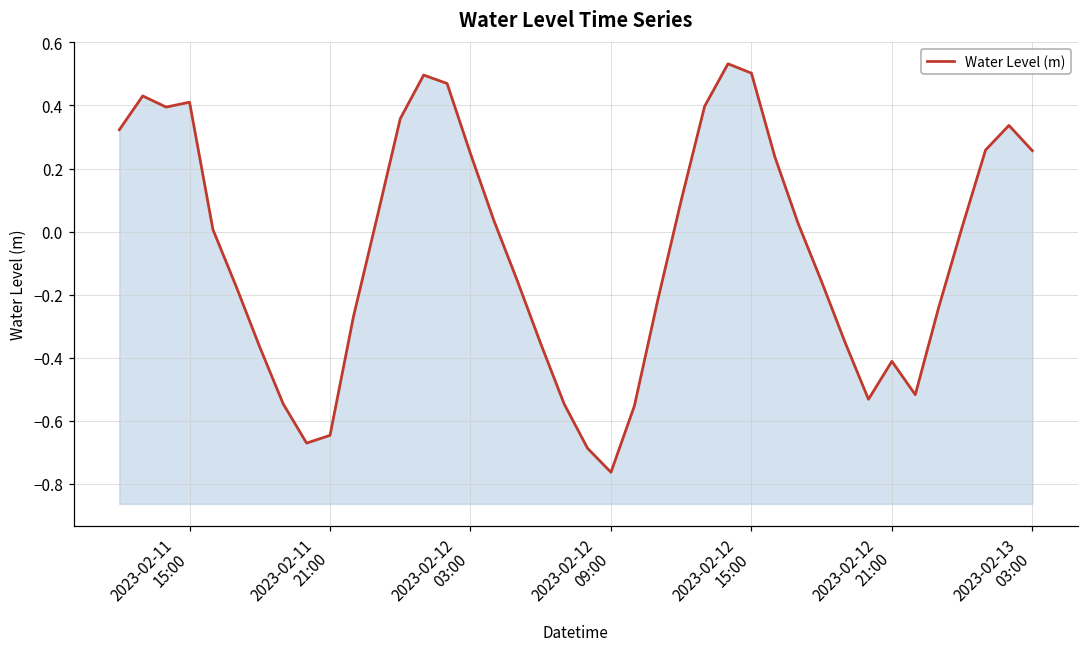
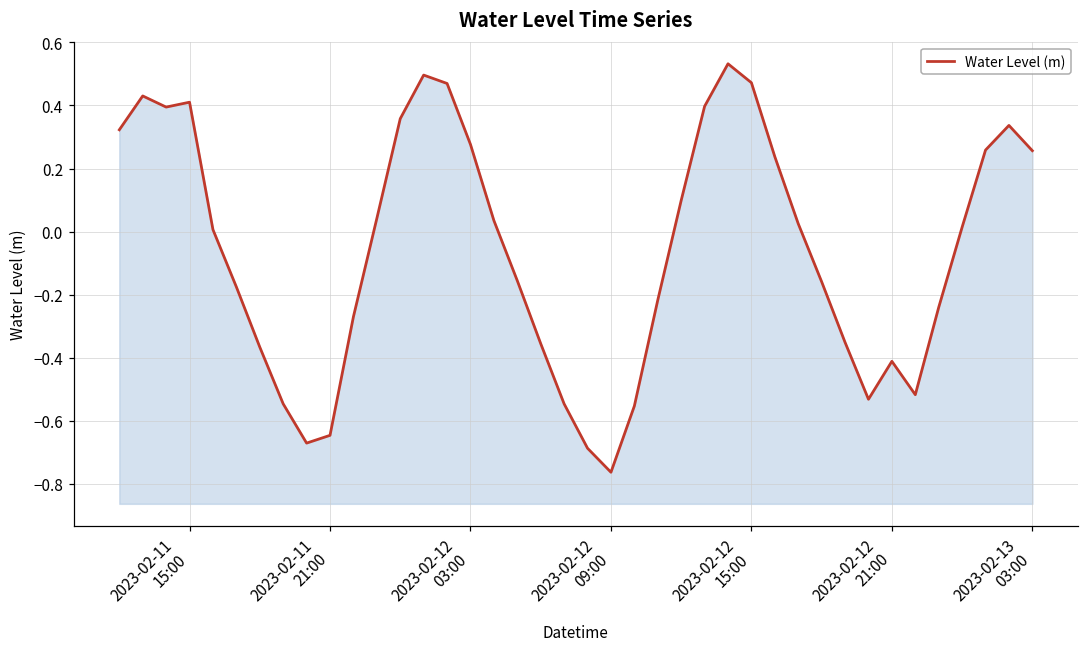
2023-02-12 03:00: 0.25 -> 0.28
2023-02-12 15:00: 0.50 -> 0.47
